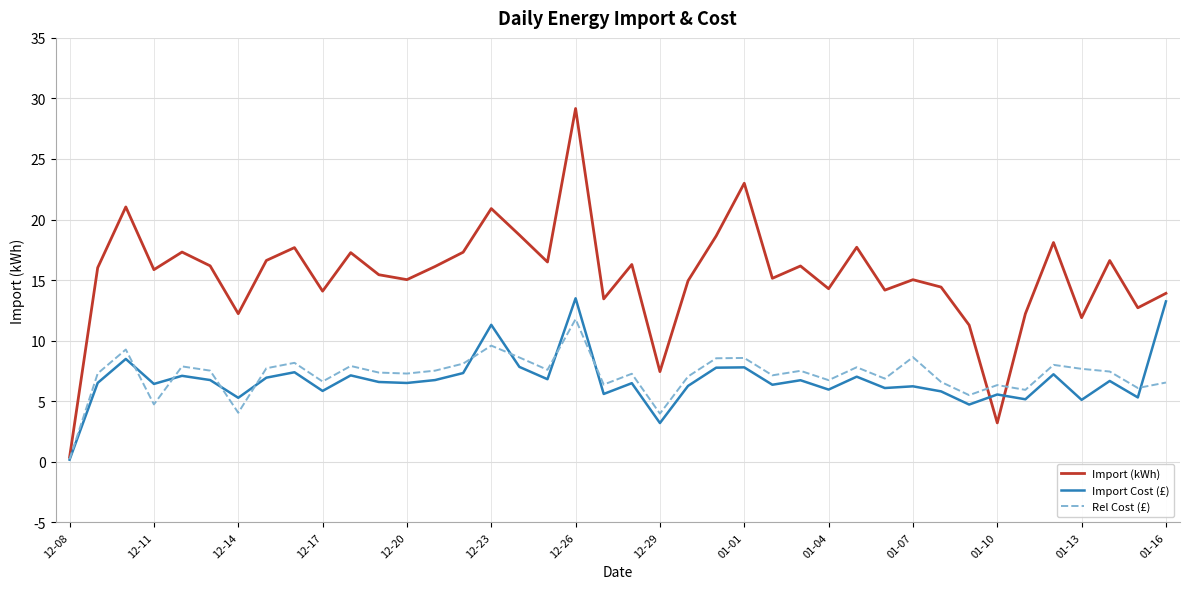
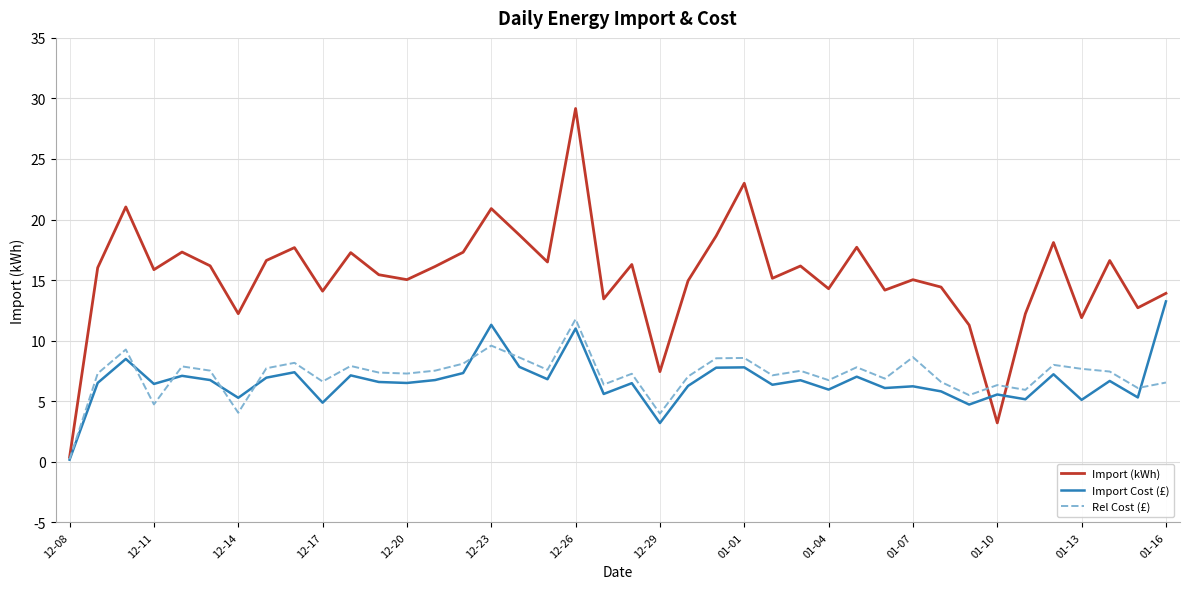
Import Cost (£), 12-17: 5.8 -> 4.9
Import Cost (£), 12-26: 13.5 -> 11.0
